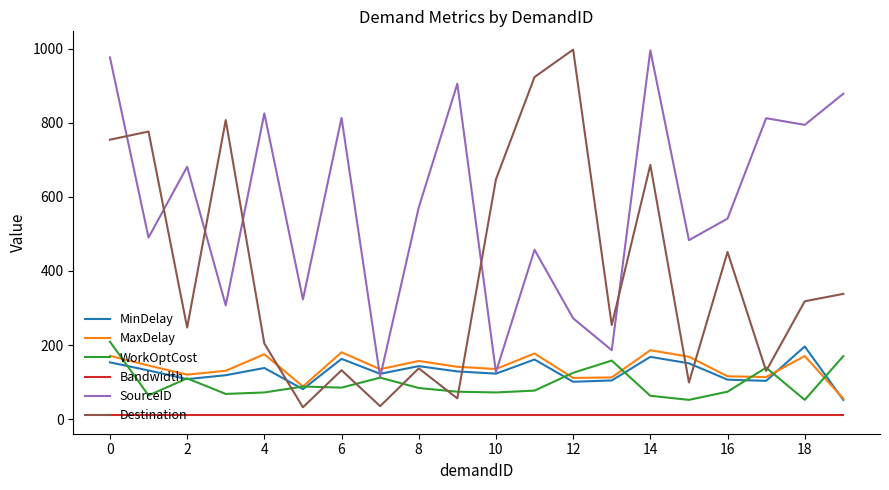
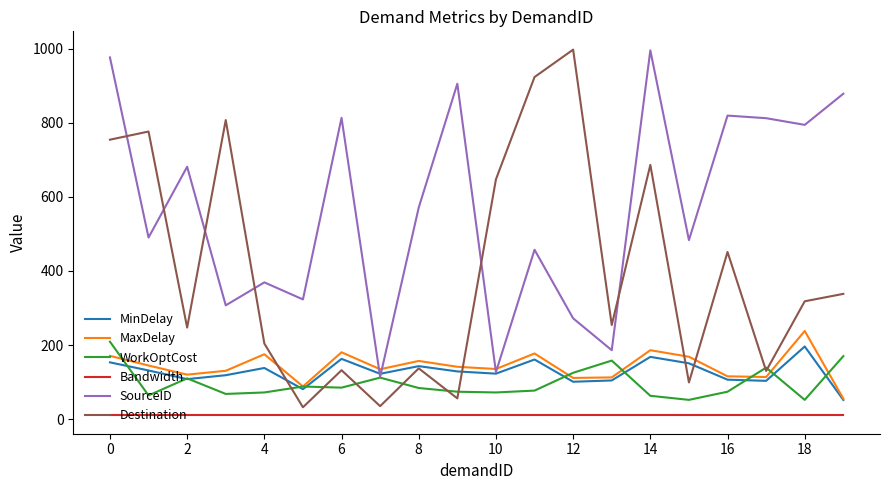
SourceID, 4: 830 -> 370
SourceID, 16: 540 -> 820
MaxDelay, 18: 170 -> 240
